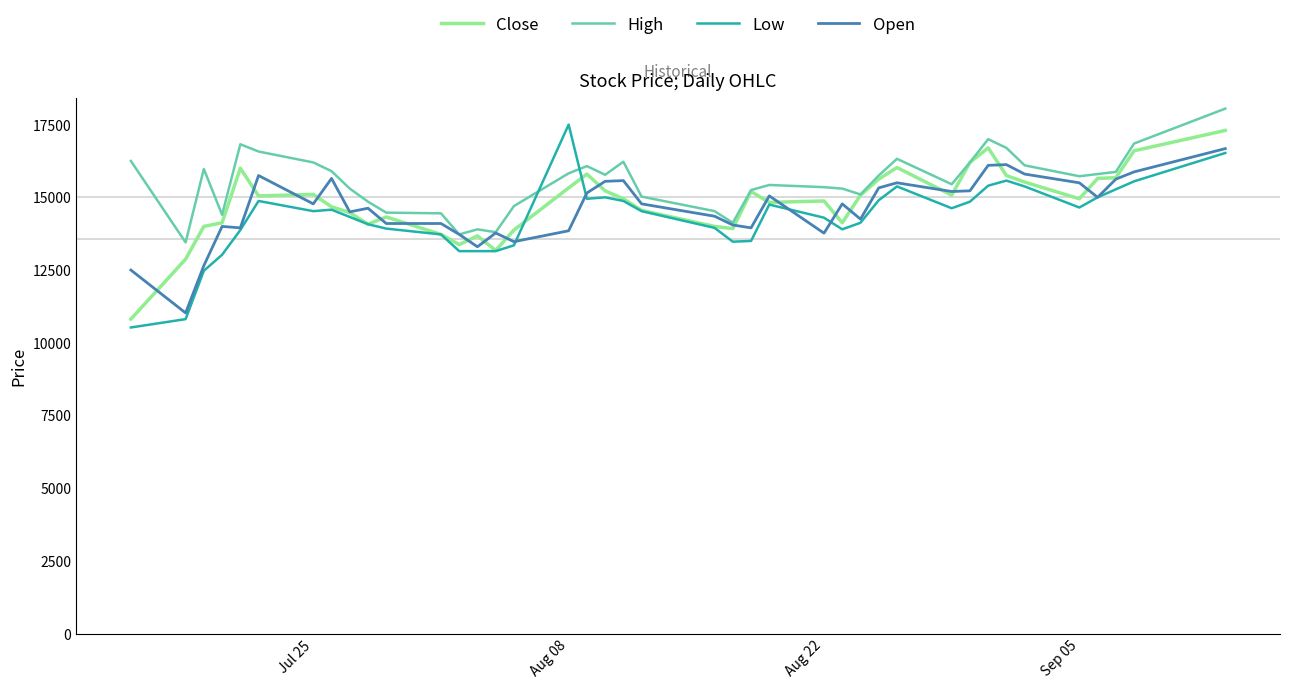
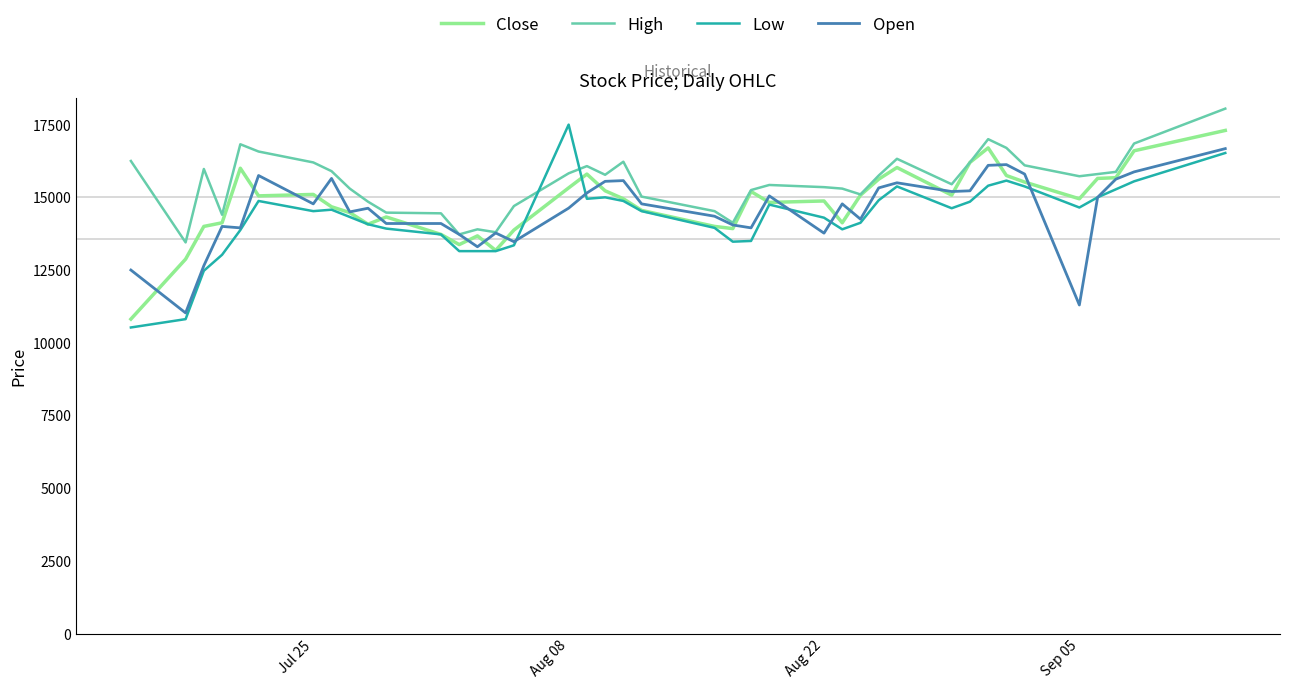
Open, Aug 08: 13900 -> 14600
Open, Sep 05: 15500 -> 11300
